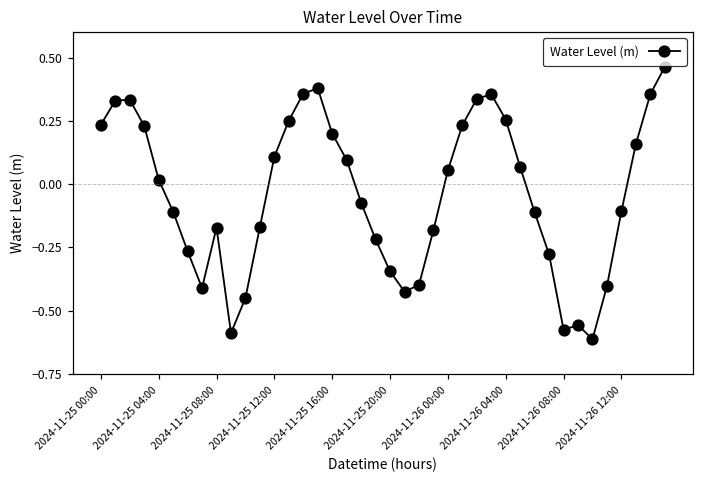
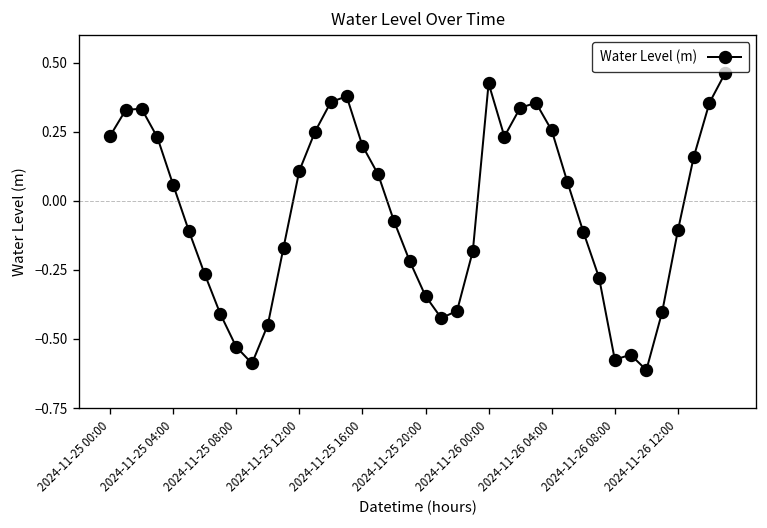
2024-11-25 04:00: 0.02 -> 0.06
2024-11-25 08:00: -0.17 -> -0.53
2024-11-26 00:00: 0.05 -> 0.43
